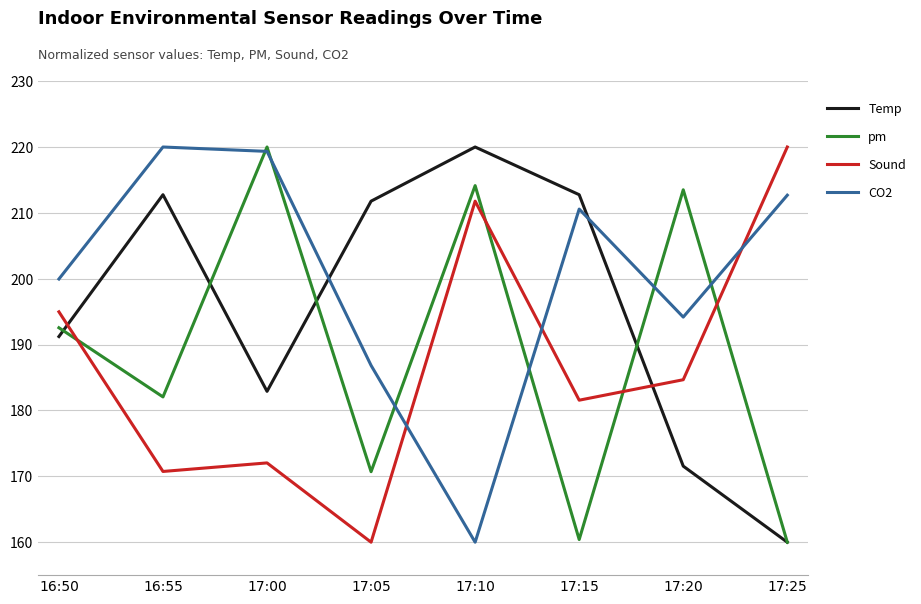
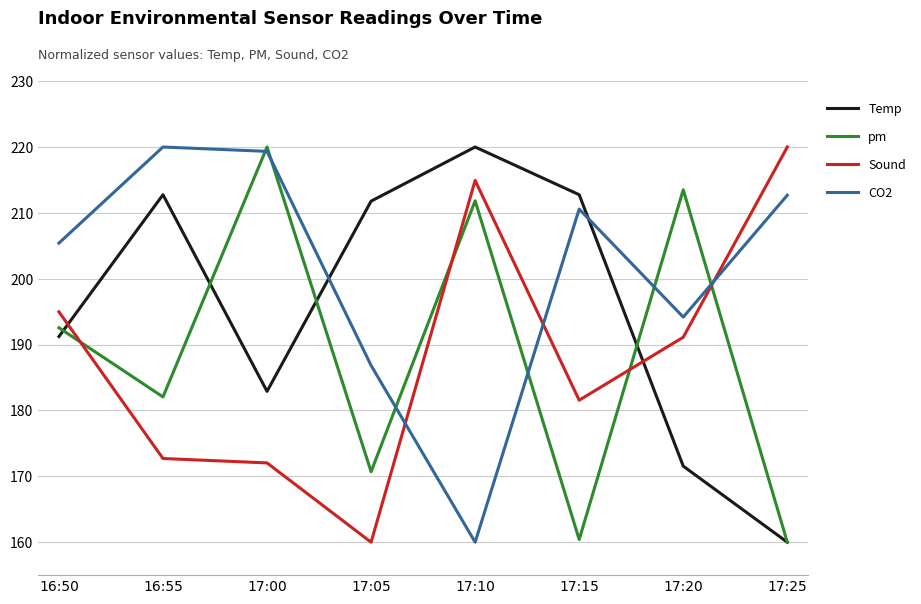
CO2, 16:50: 200 -> 205
Sound, 16:55: 171 -> 173
pm, 17:10: 214 -> 212
Sound, 17:10: 212 -> 215
Sound, 17:20: 185 -> 191
